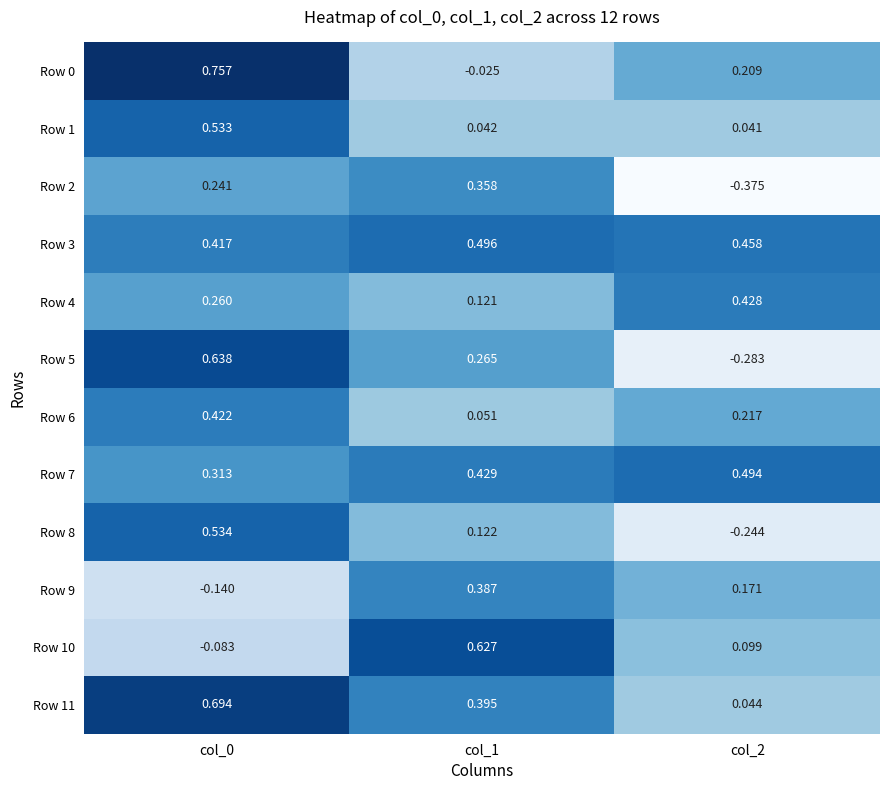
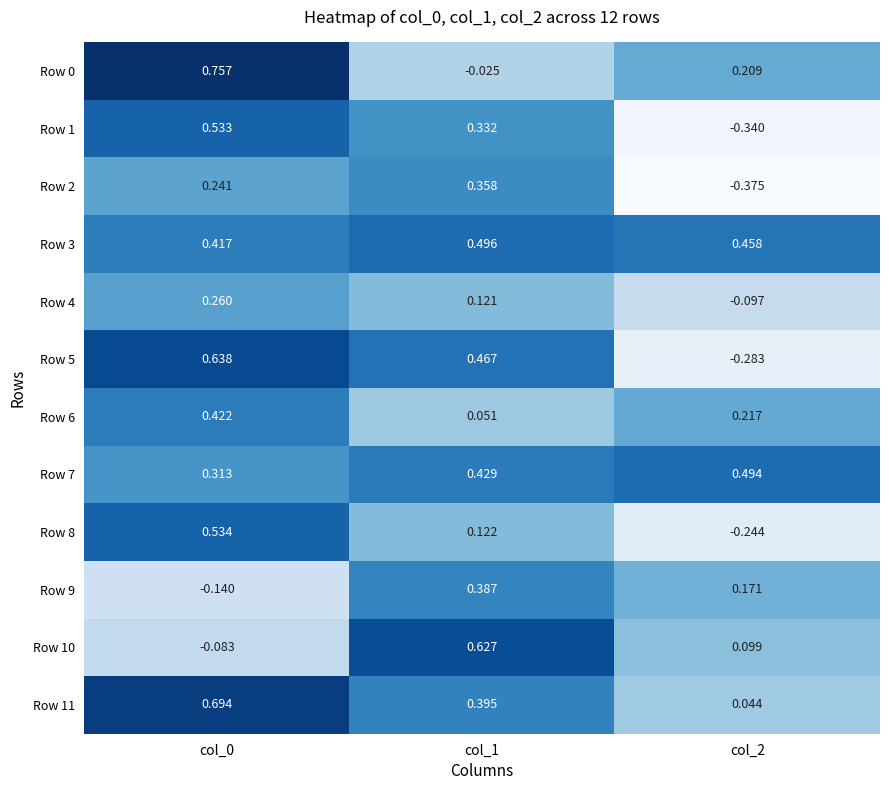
Row 1, col_1: 0.042 -> 0.332
Row 1, col_2: 0.041 -> -0.340
Row 4, col_2: 0.428 -> -0.097
Row 5, col_1: 0.265 -> 0.467
